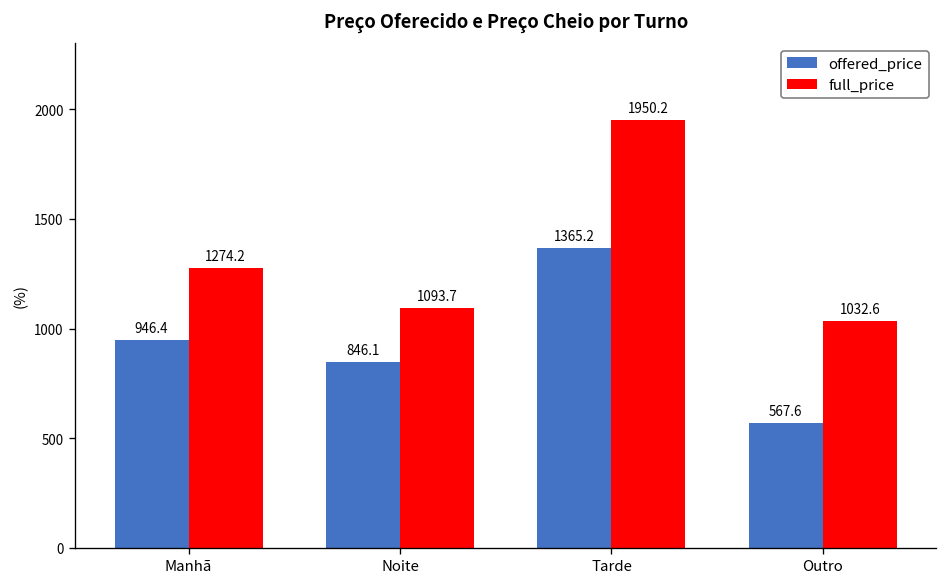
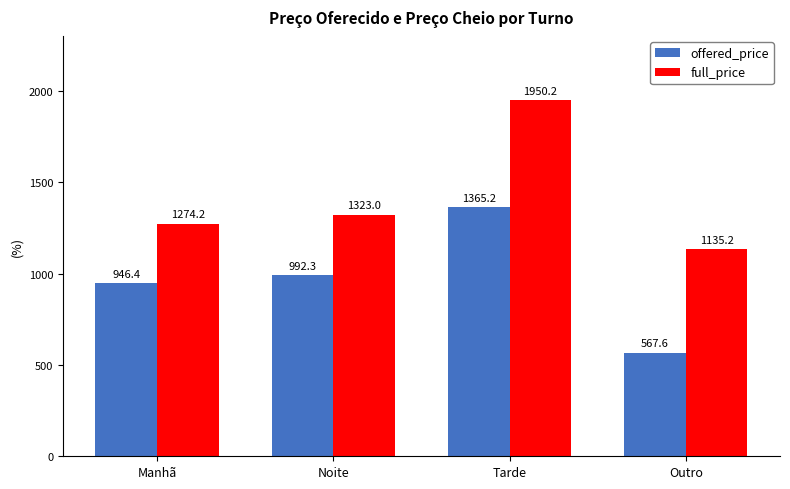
offered_price, Noite: 846.1 -> 992.3
full_price, Noite: 1093.7 -> 1323.0
full_price, Outro: 1032.6 -> 1135.2
